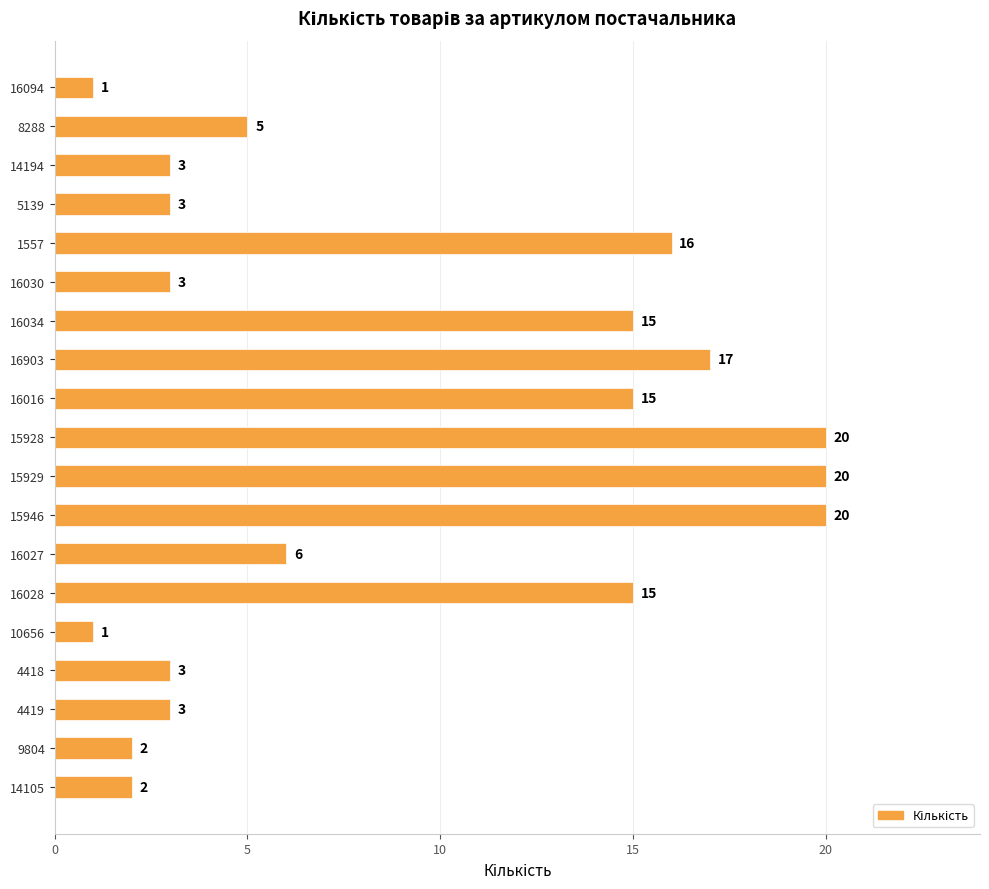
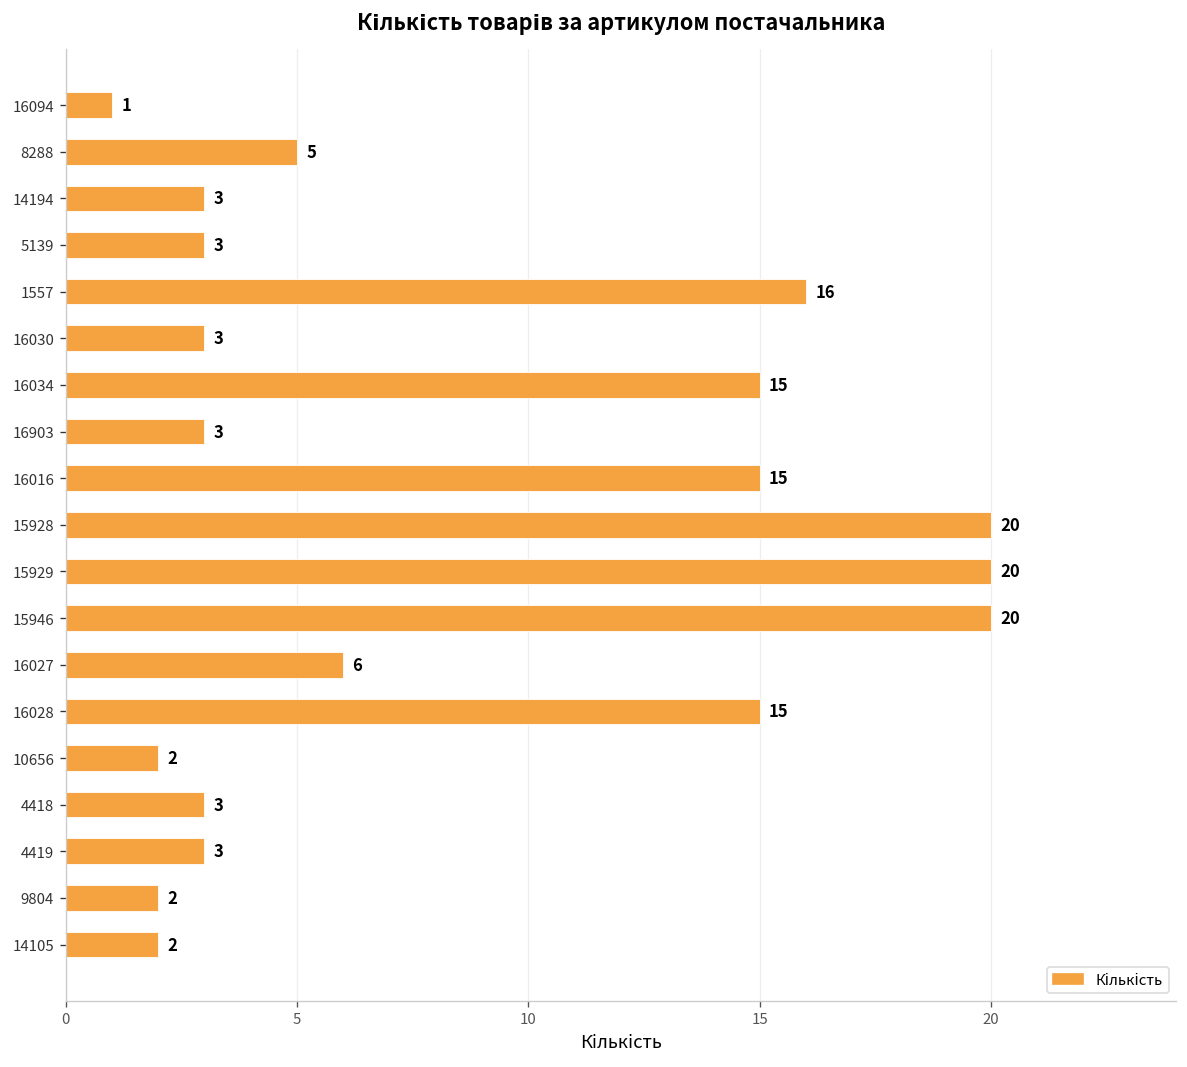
16903: 17 -> 3
10656: 1 -> 2
